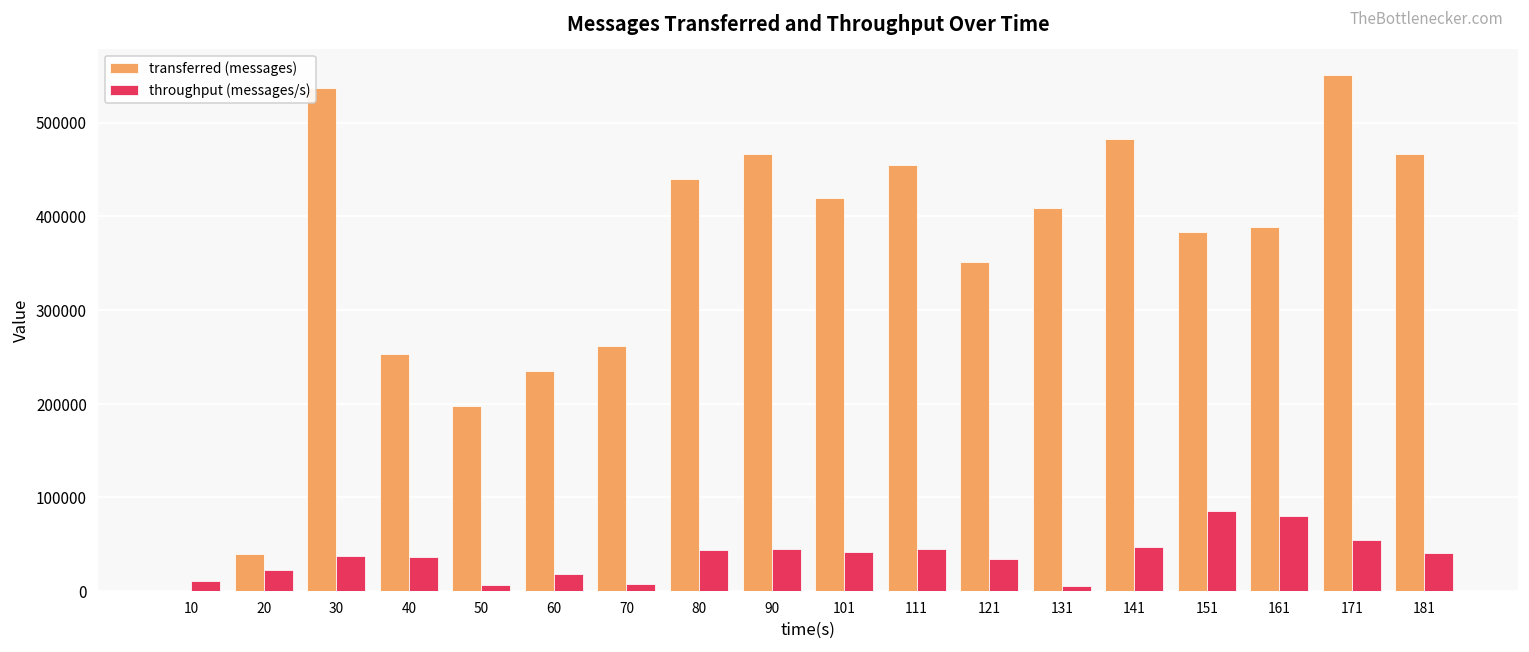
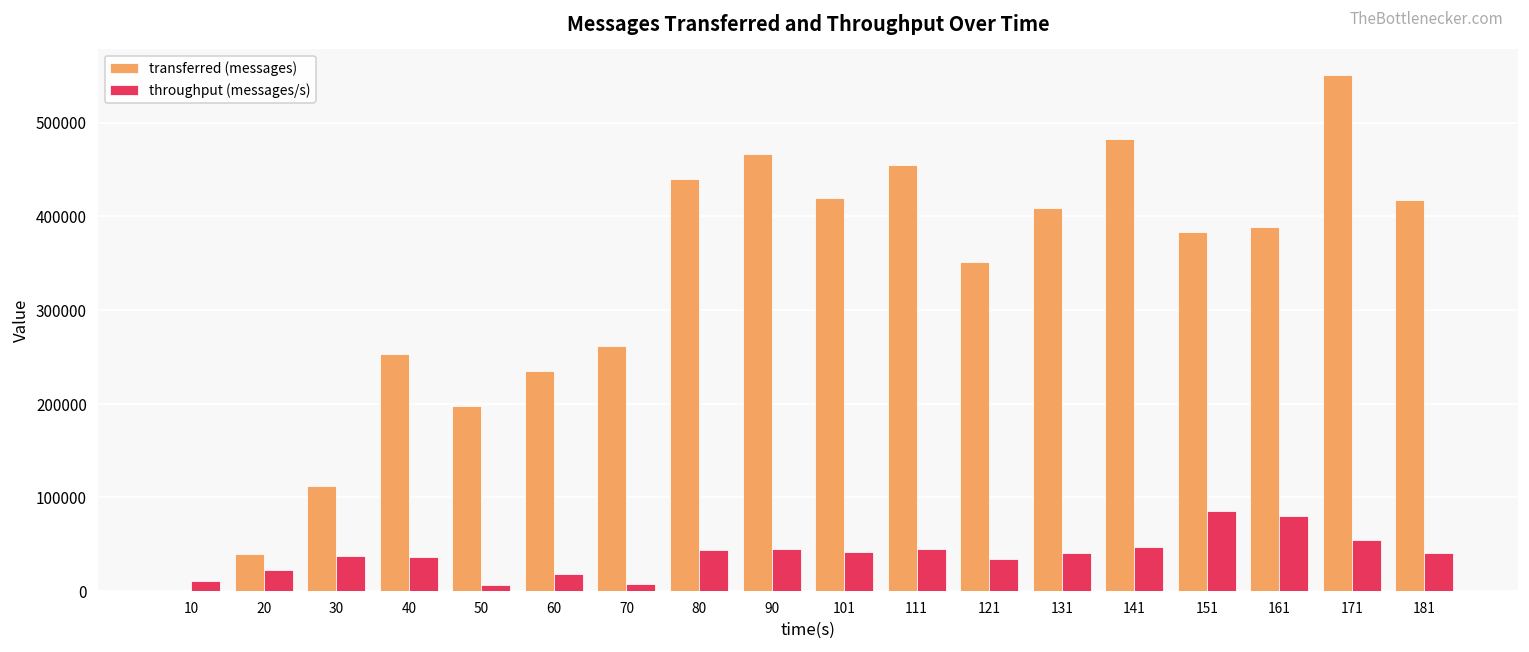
transferred (messages), 30: 540000 -> 110000
throughput (messages/s), 131: 10000 -> 40000
transferred (messages), 181: 470000 -> 420000
